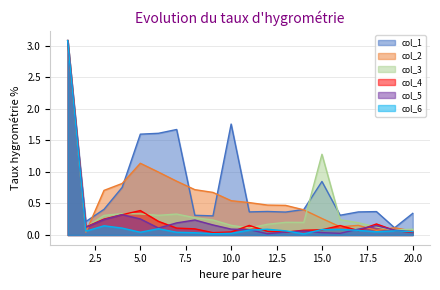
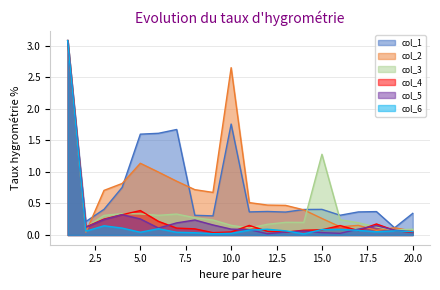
col_2, 10.0: 0.5 -> 2.7
col_1, 15.0: 0.8 -> 0.4
